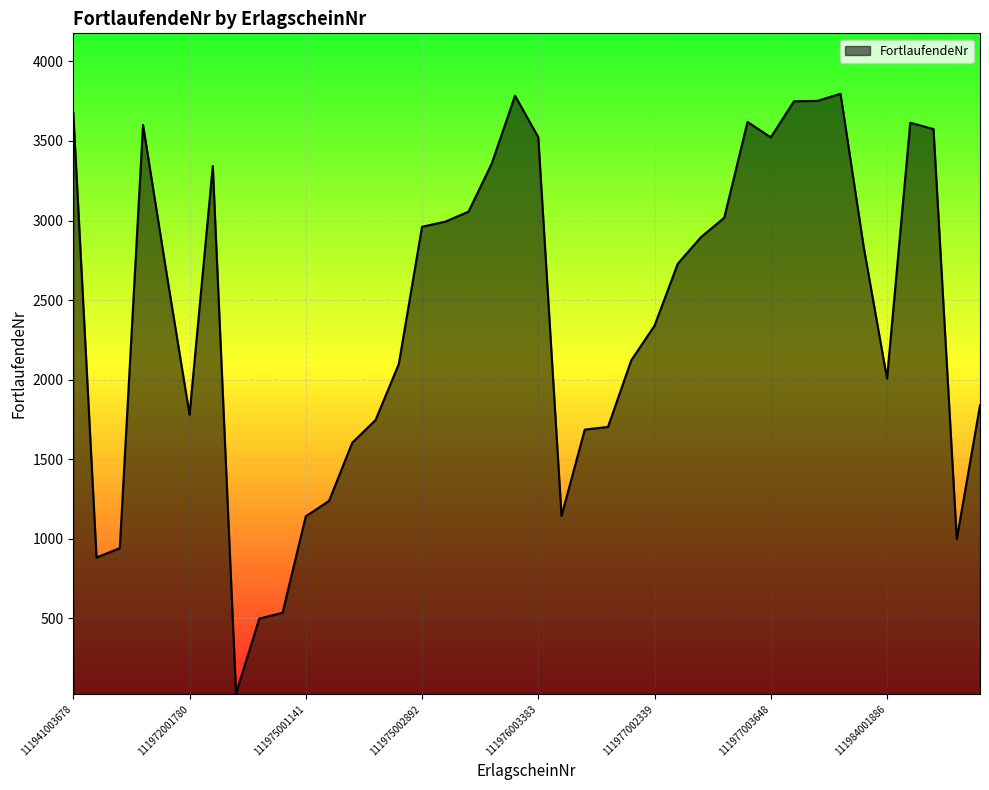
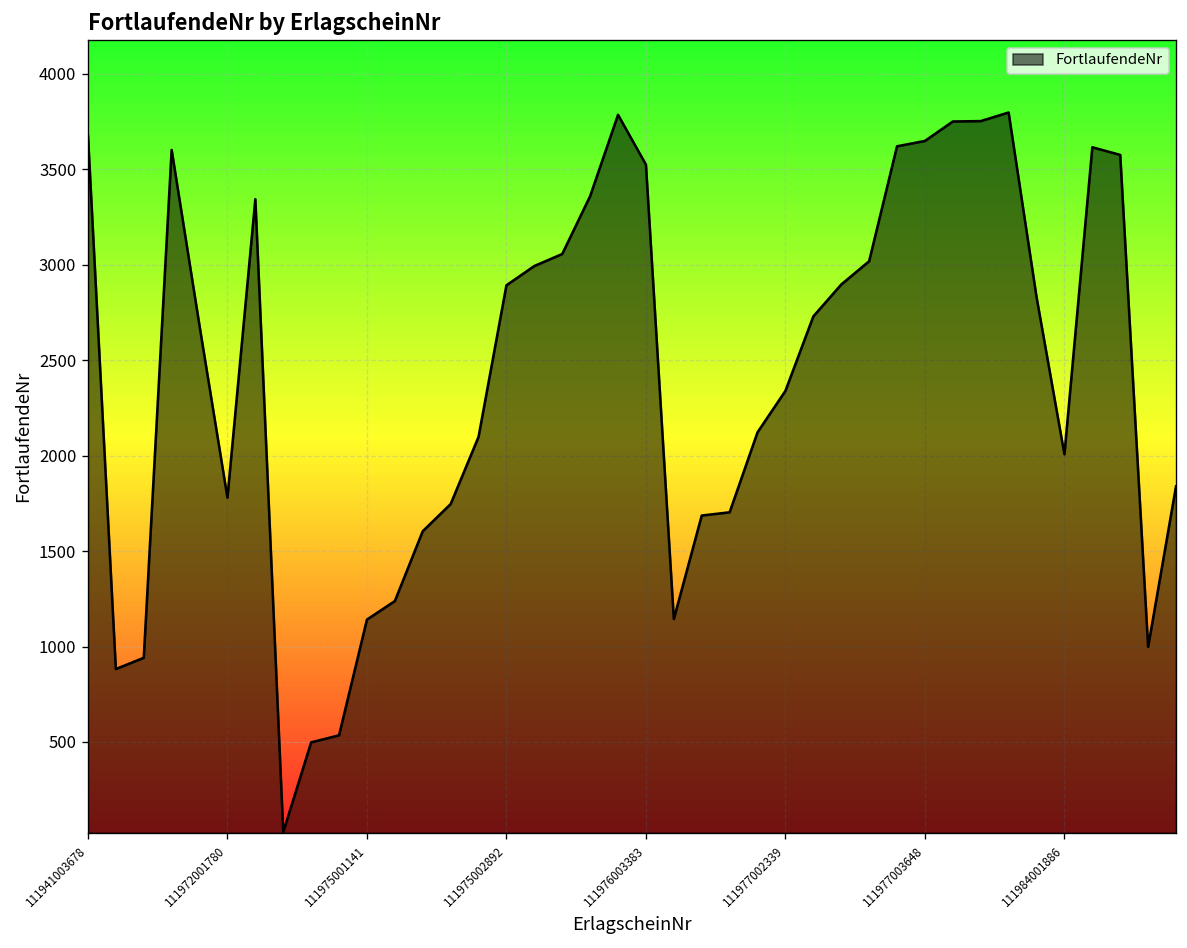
111975002892: 2960 -> 2890
111977003648: 3520 -> 3650
